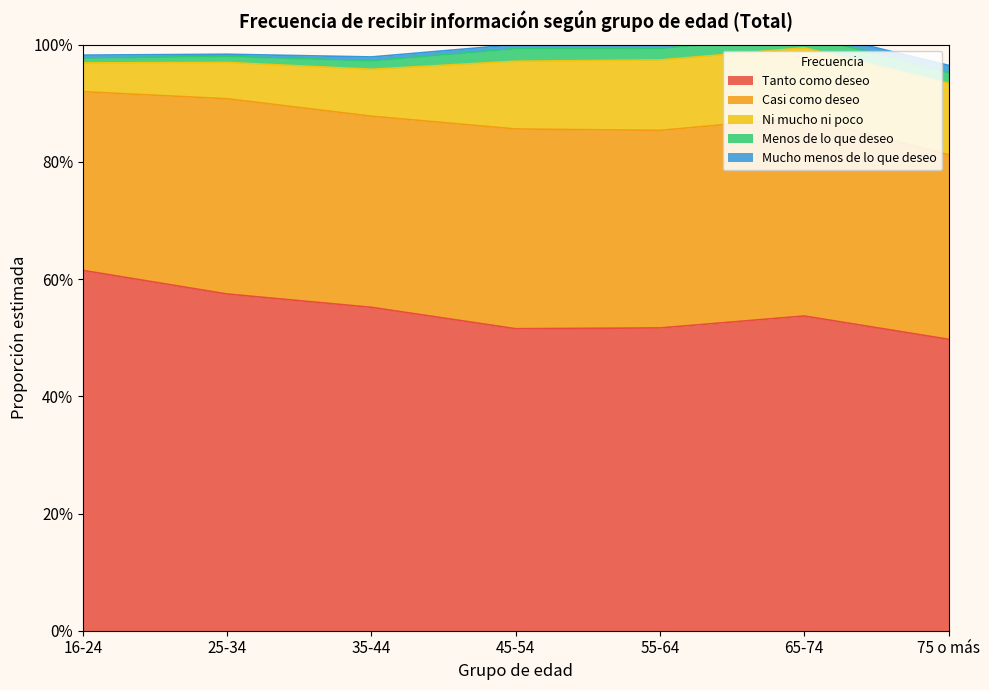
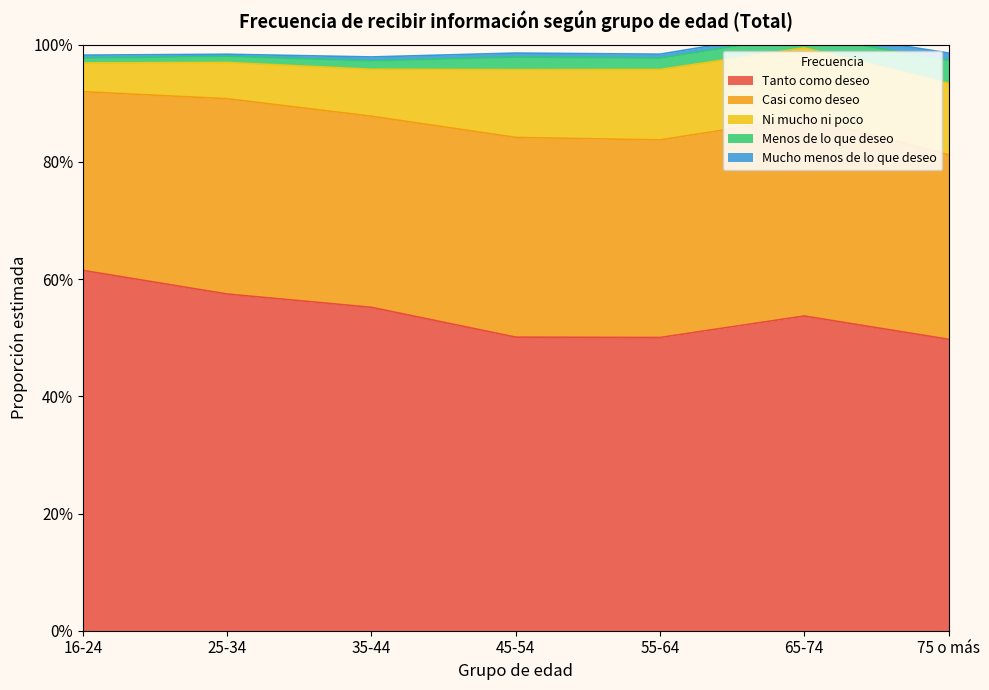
Tanto como deseo, 45-54: 52% -> 50%
Tanto como deseo, 55-64: 52% -> 50%
Menos de lo que deseo, 75 o más: 2% -> 4%
